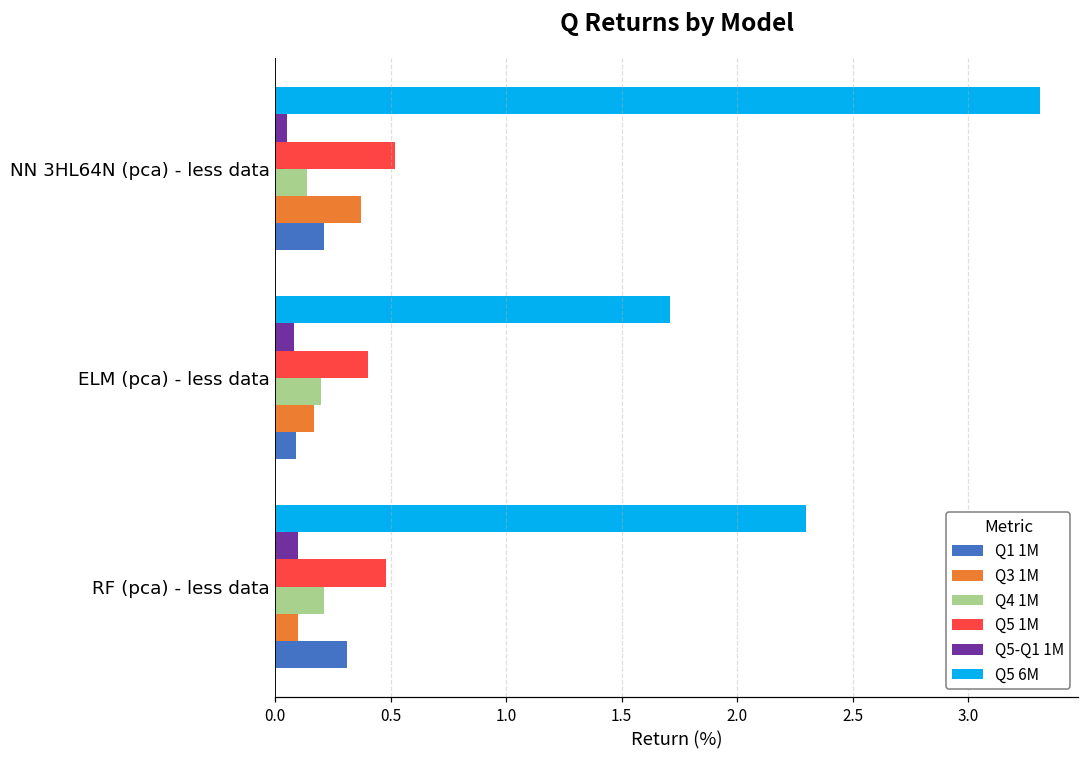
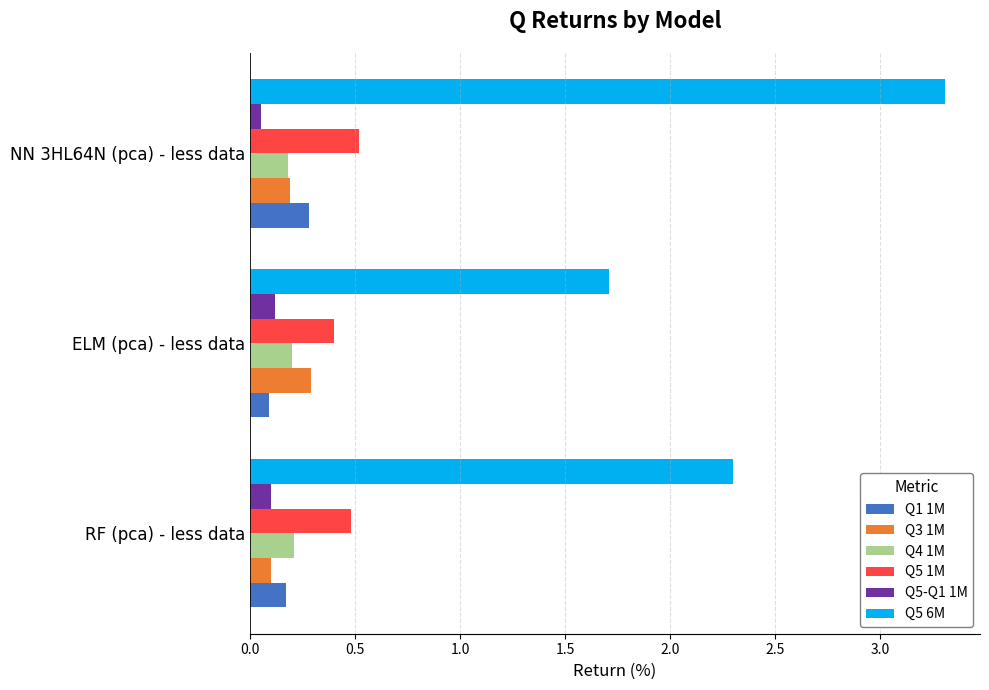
Q4 1M, NN 3HL64N (pca) - less data: 0.14 -> 0.18
Q3 1M, NN 3HL64N (pca) - less data: 0.37 -> 0.19
Q1 1M, NN 3HL64N (pca) - less data: 0.21 -> 0.28
Q5-Q1 1M, ELM (pca) - less data: 0.08 -> 0.12
Q3 1M, ELM (pca) - less data: 0.17 -> 0.29
Q1 1M, RF (pca) - less data: 0.31 -> 0.17
